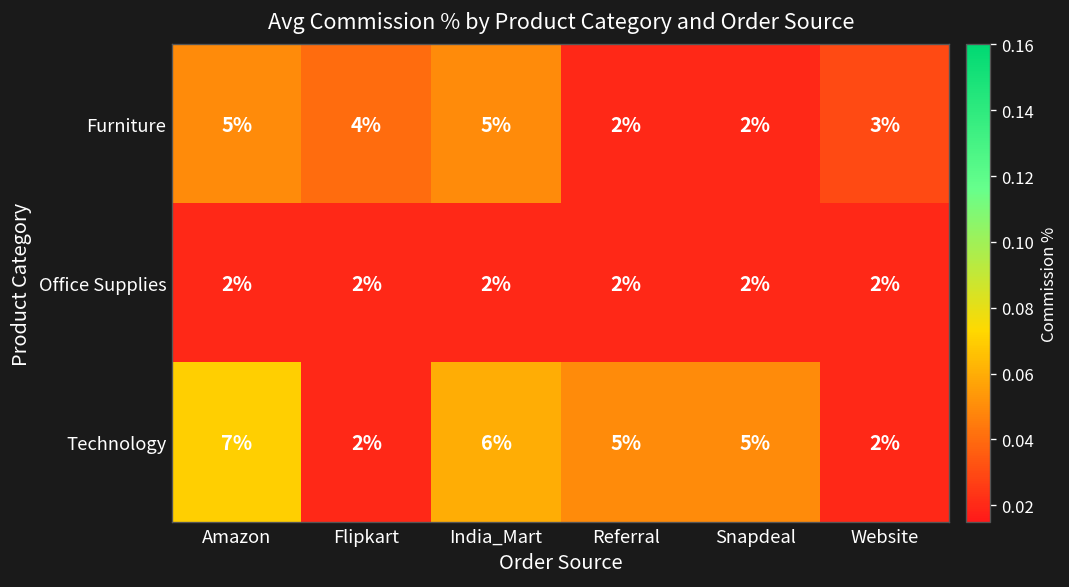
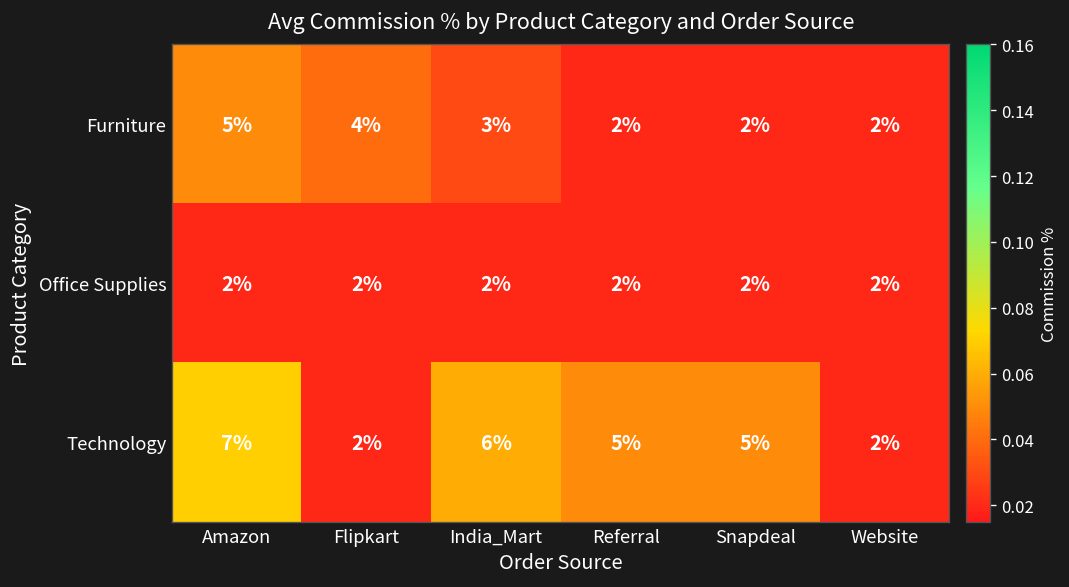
Furniture, India_Mart: 5% -> 3%
Furniture, Website: 3% -> 2%
